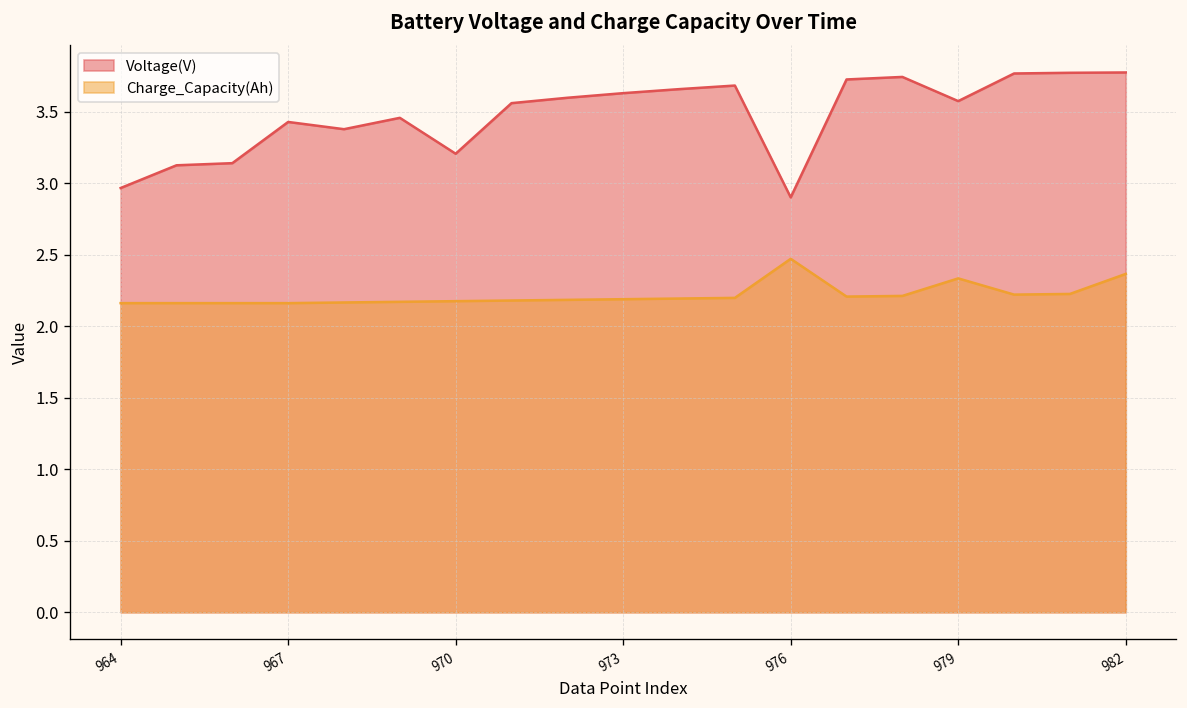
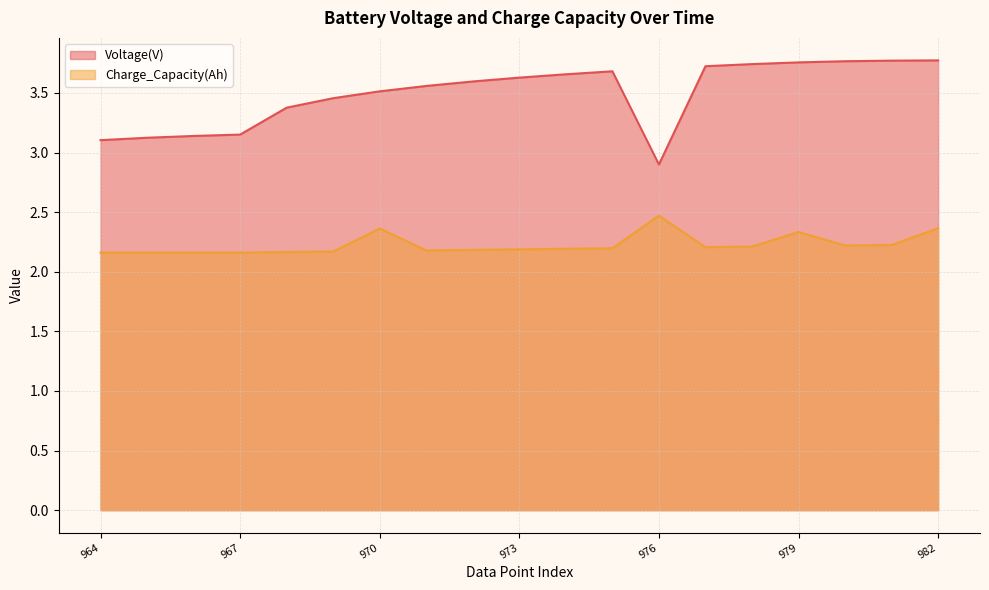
Voltage(V), 964: 2.97 -> 3.10
Voltage(V), 967: 3.43 -> 3.15
Voltage(V), 970: 3.20 -> 3.51
Charge_Capacity(Ah), 970: 2.17 -> 2.36
Voltage(V), 979: 3.57 -> 3.76
